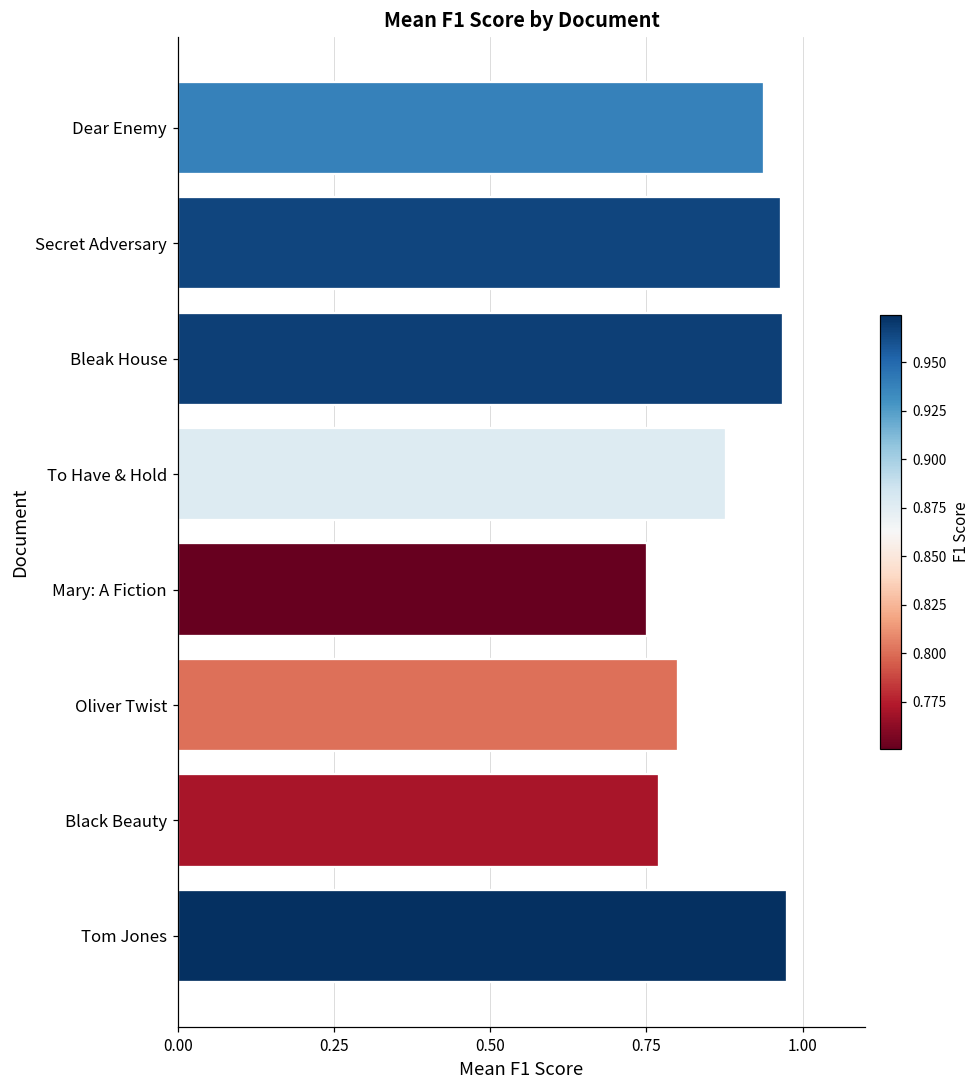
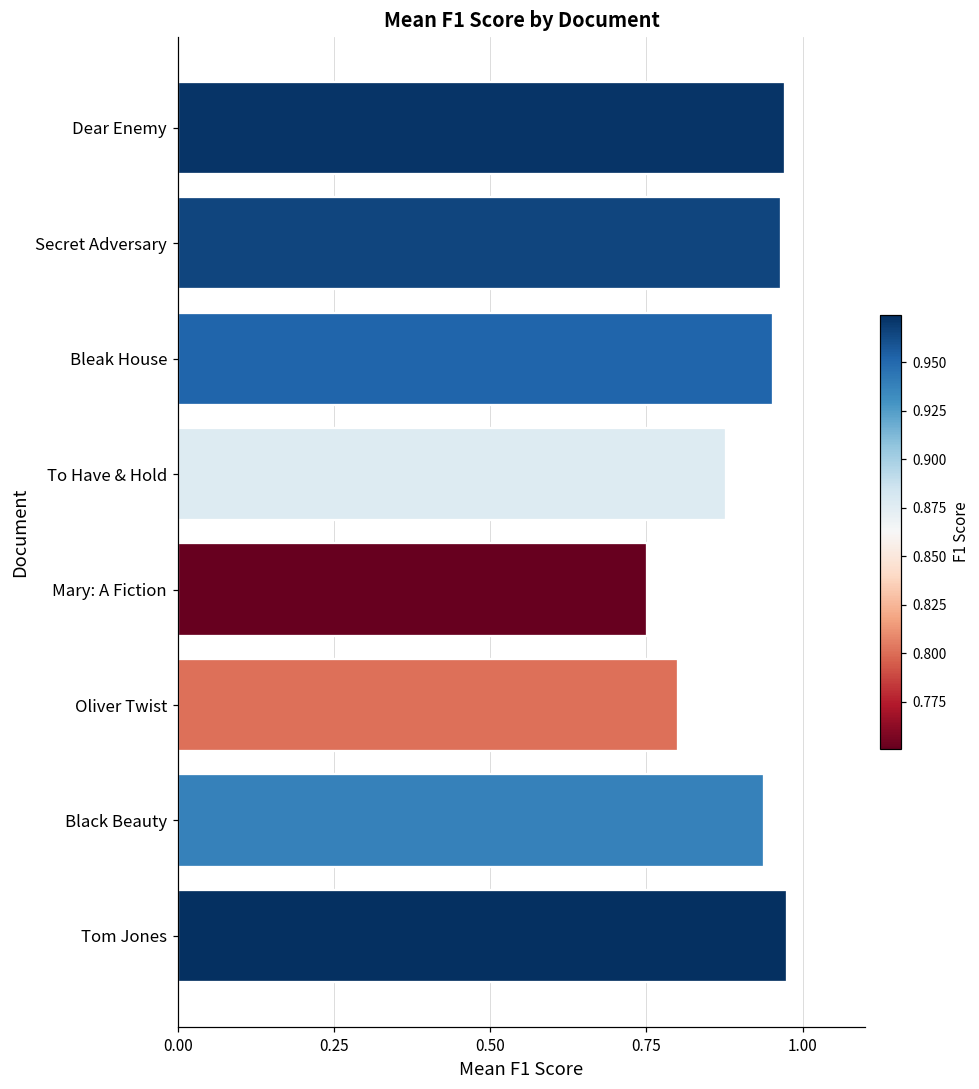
Dear Enemy: 0.94 -> 0.97
Bleak House: 0.97 -> 0.95
Black Beauty: 0.77 -> 0.94
